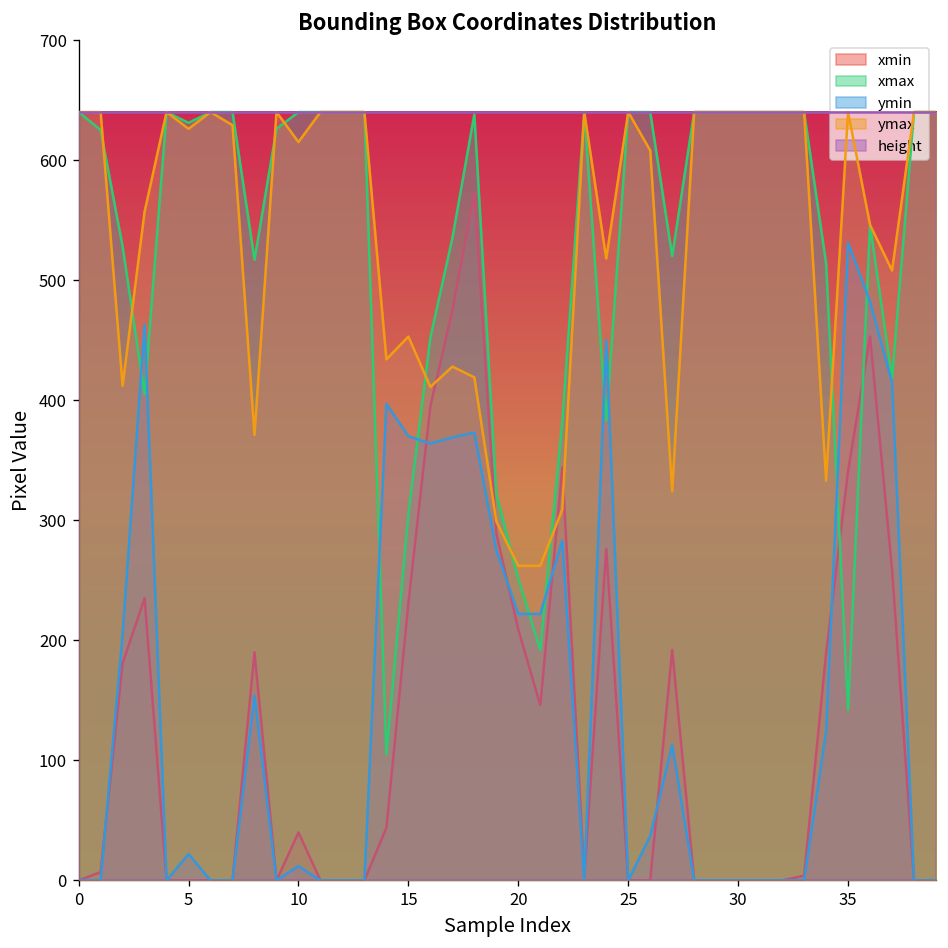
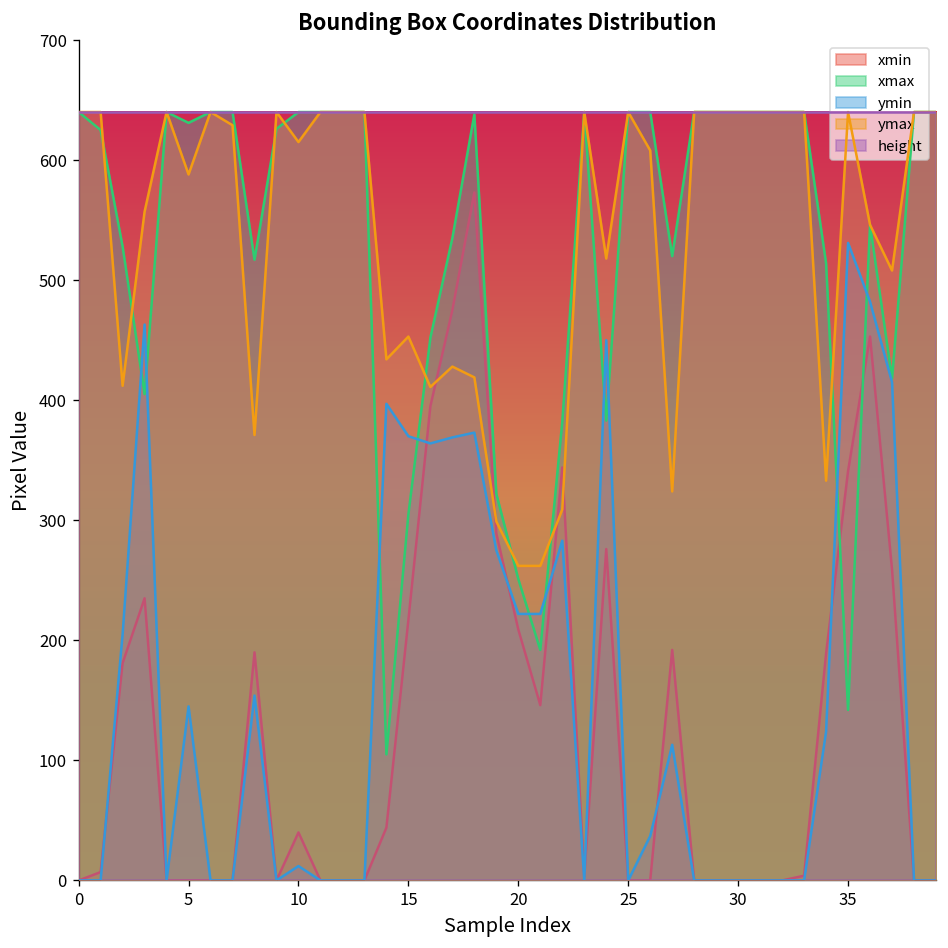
ymin, 5: 22 -> 145
ymax, 5: 626 -> 588
xmin, 15: 231 -> 217
